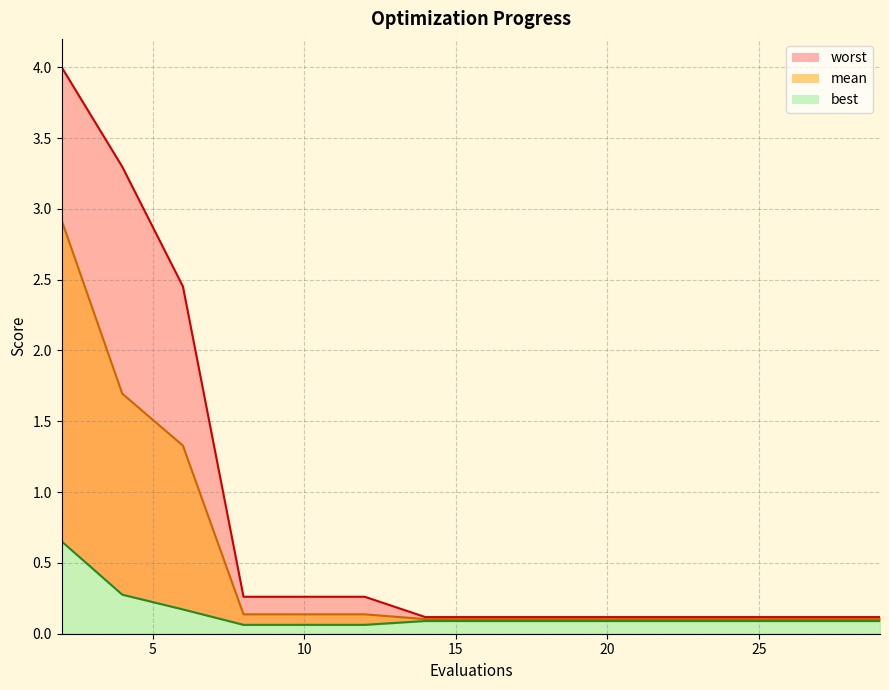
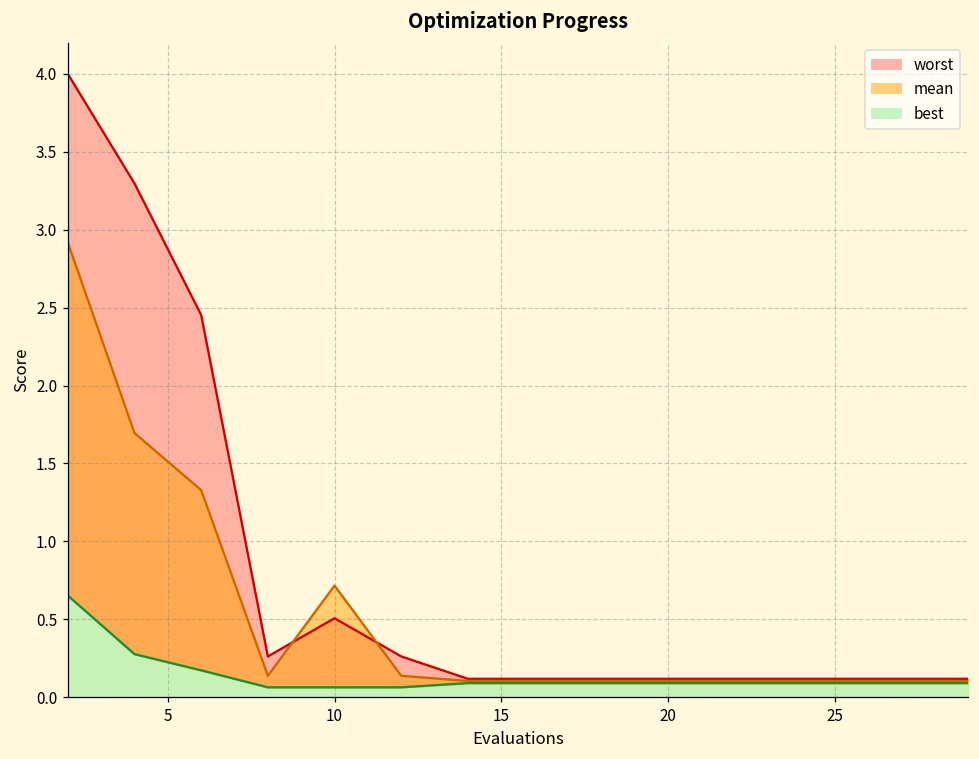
worst, 10: 0.26 -> 0.51
mean, 10: 0.14 -> 0.72
